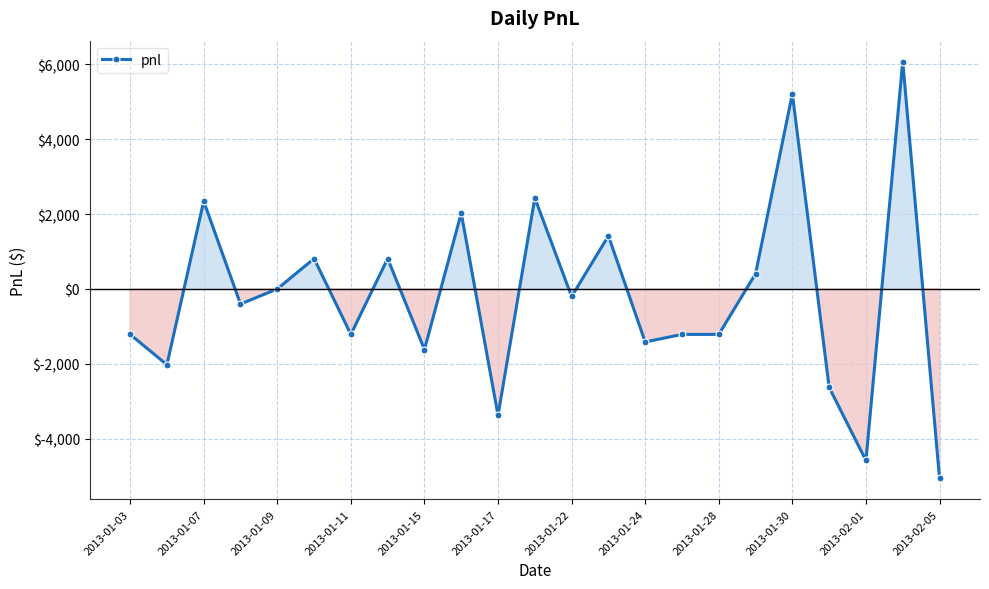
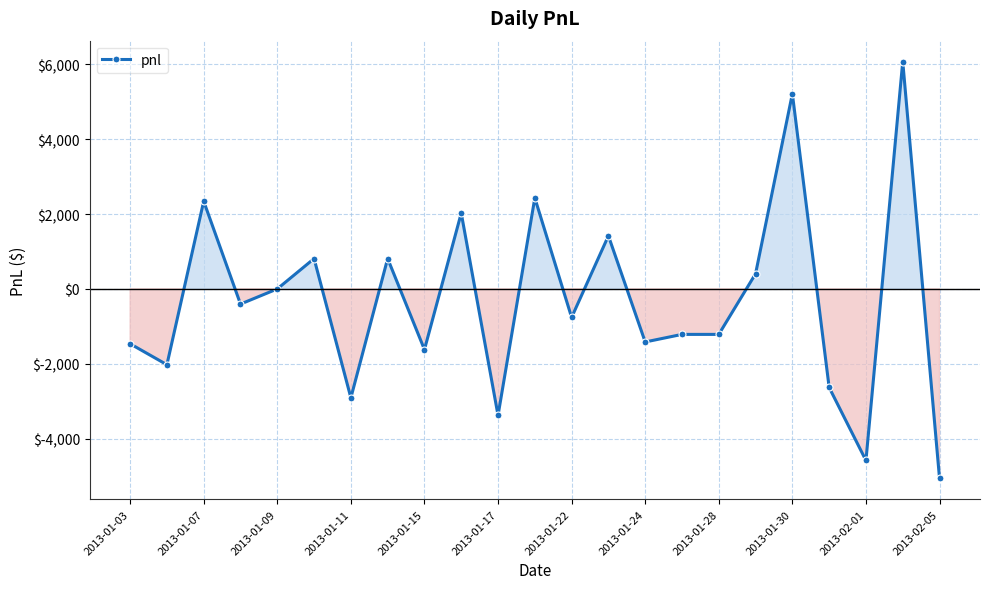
2013-01-03: $-1,200 -> $-1,500
2013-01-11: $-1,200 -> $-2,900
2013-01-22: $-200 -> $-800
